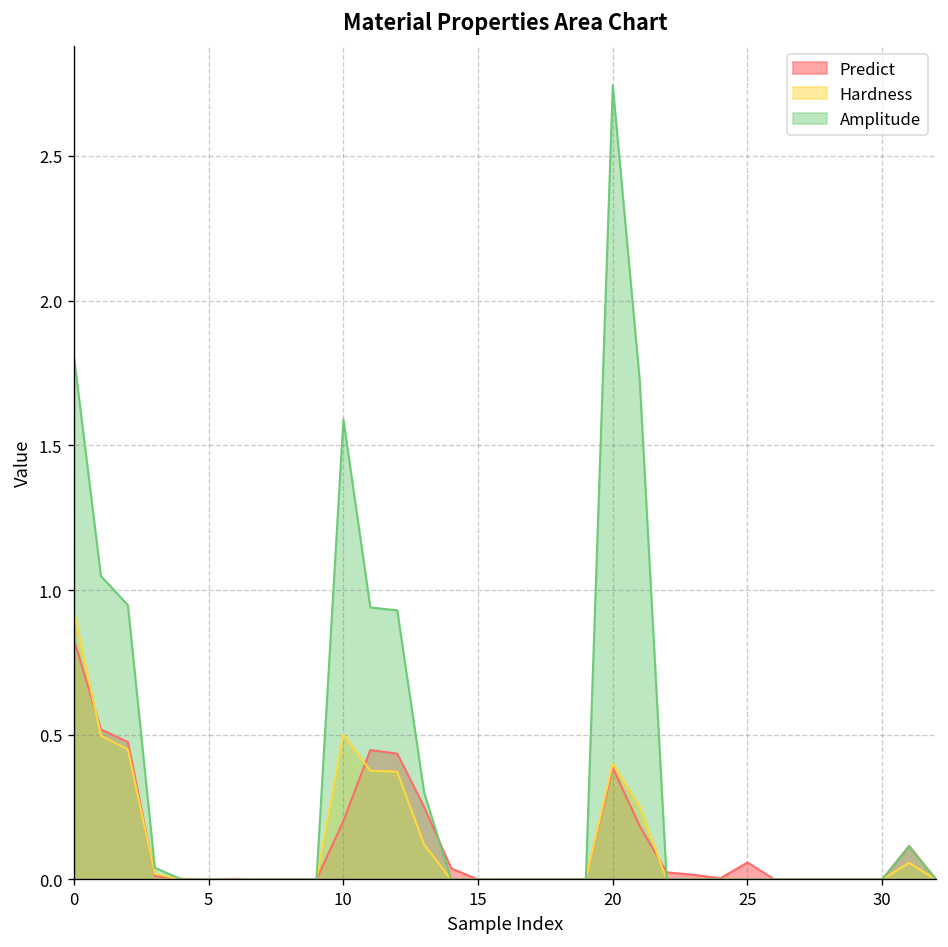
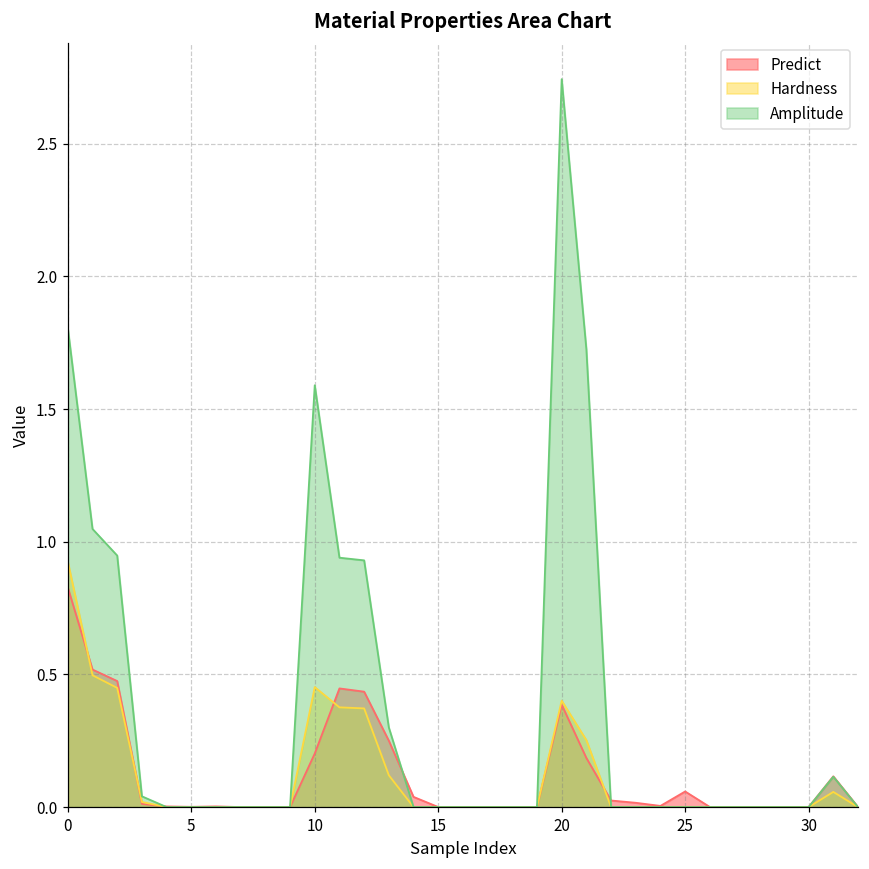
Hardness, 10: 0.50 -> 0.45
